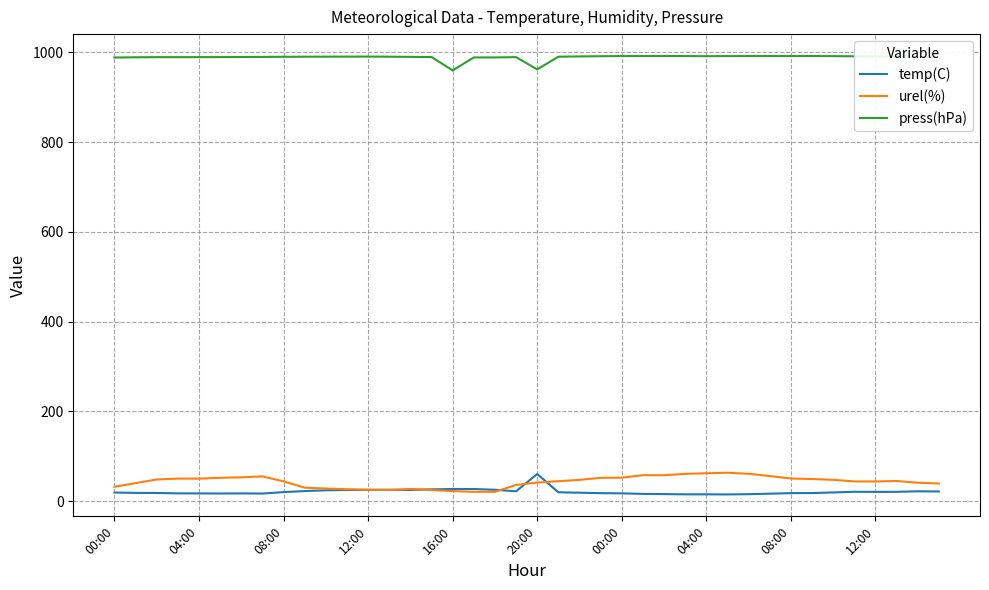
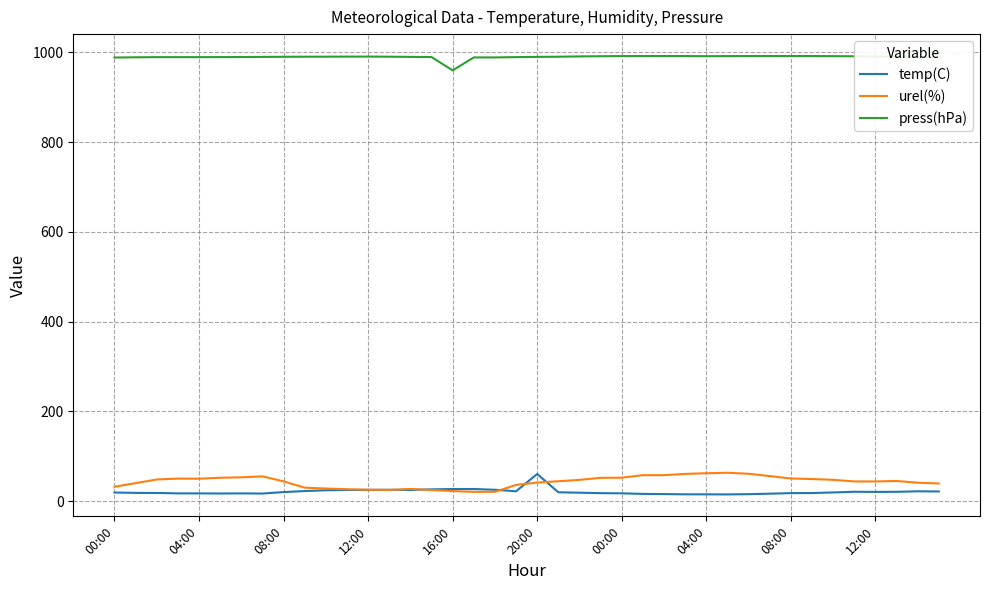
press(hPa), 20:00: 960 -> 990
